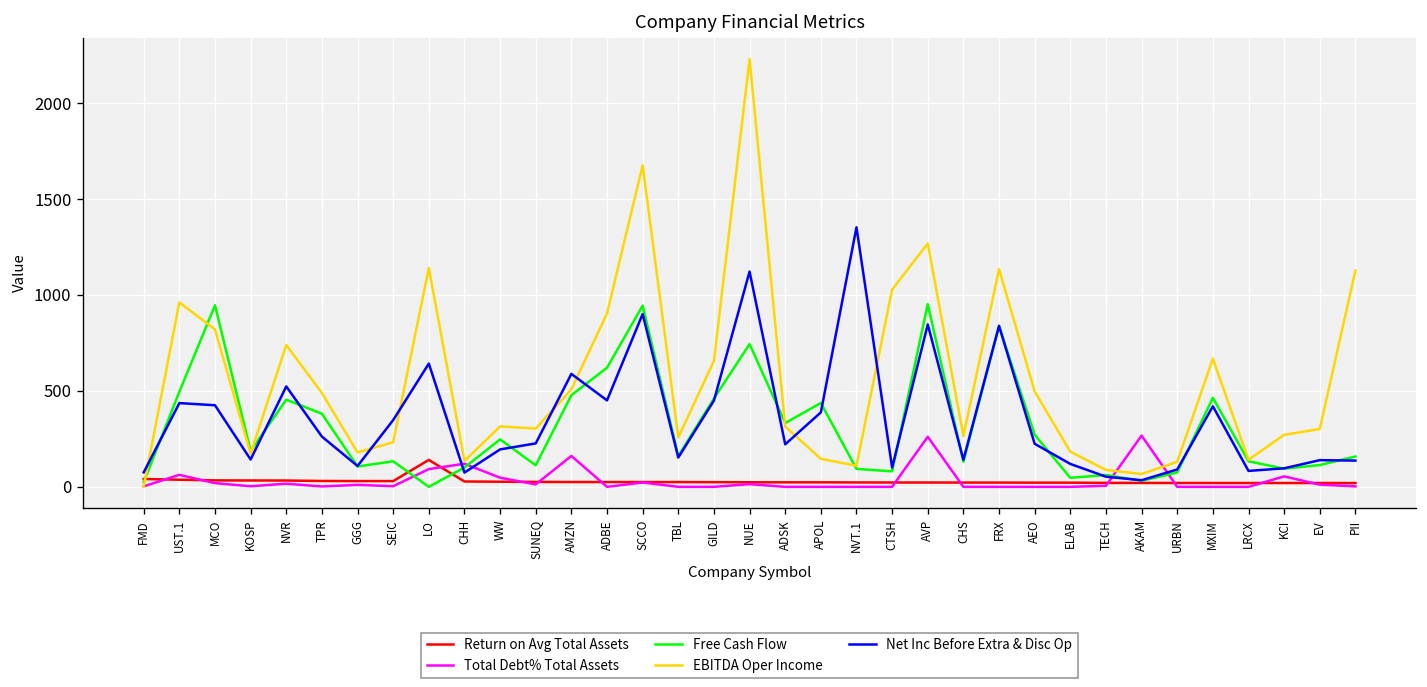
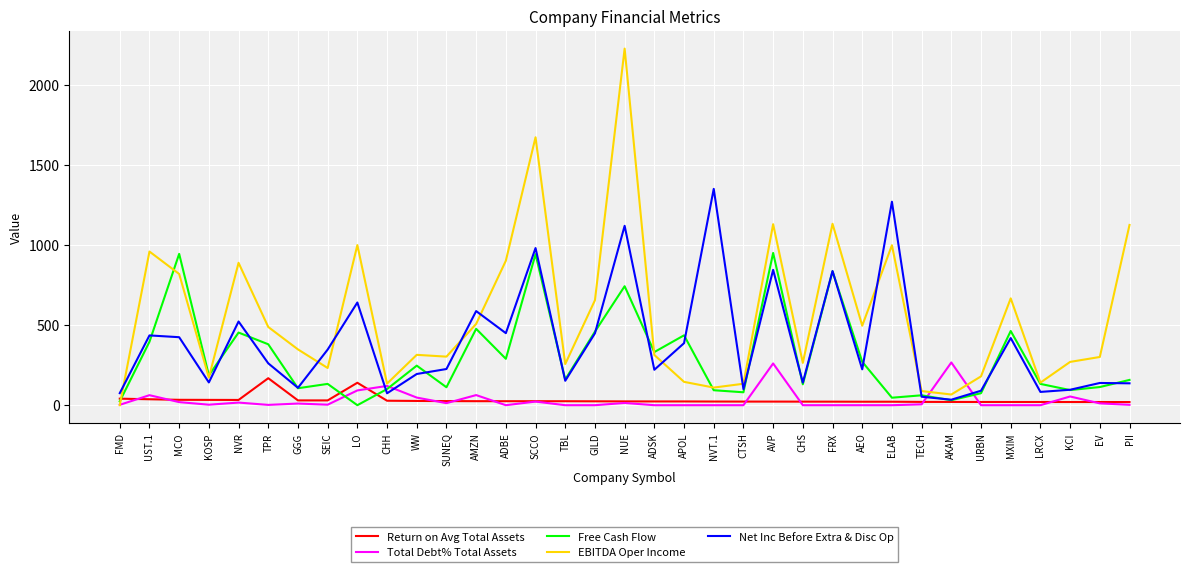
Free Cash Flow, UST.1: 500 -> 400
EBITDA Oper Income, NVR: 740 -> 890
Return on Avg Total Assets, TPR: 30 -> 170
EBITDA Oper Income, GGG: 180 -> 350
EBITDA Oper Income, LO: 1140 -> 1000
Total Debt% Total Assets, AMZN: 160 -> 60
Free Cash Flow, ADBE: 620 -> 290
Net Inc Before Extra & Disc Op, SCCO: 900 -> 980
EBITDA Oper Income, CTSH: 1030 -> 130
EBITDA Oper Income, AVP: 1270 -> 1130
EBITDA Oper Income, ELAB: 180 -> 1000
Net Inc Before Extra & Disc Op, ELAB: 120 -> 1270
EBITDA Oper Income, URBN: 130 -> 180
